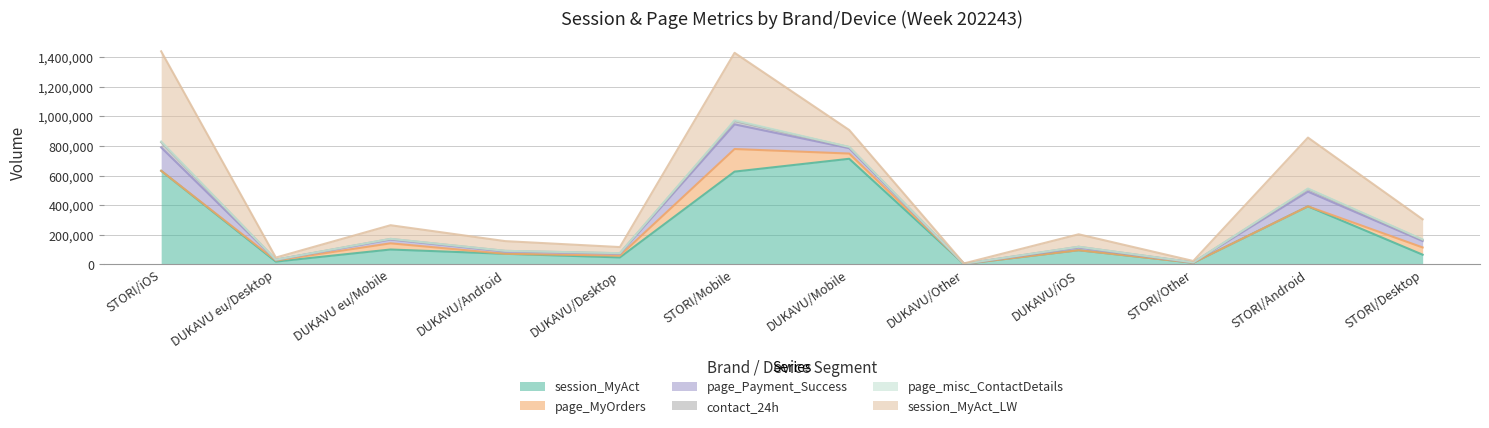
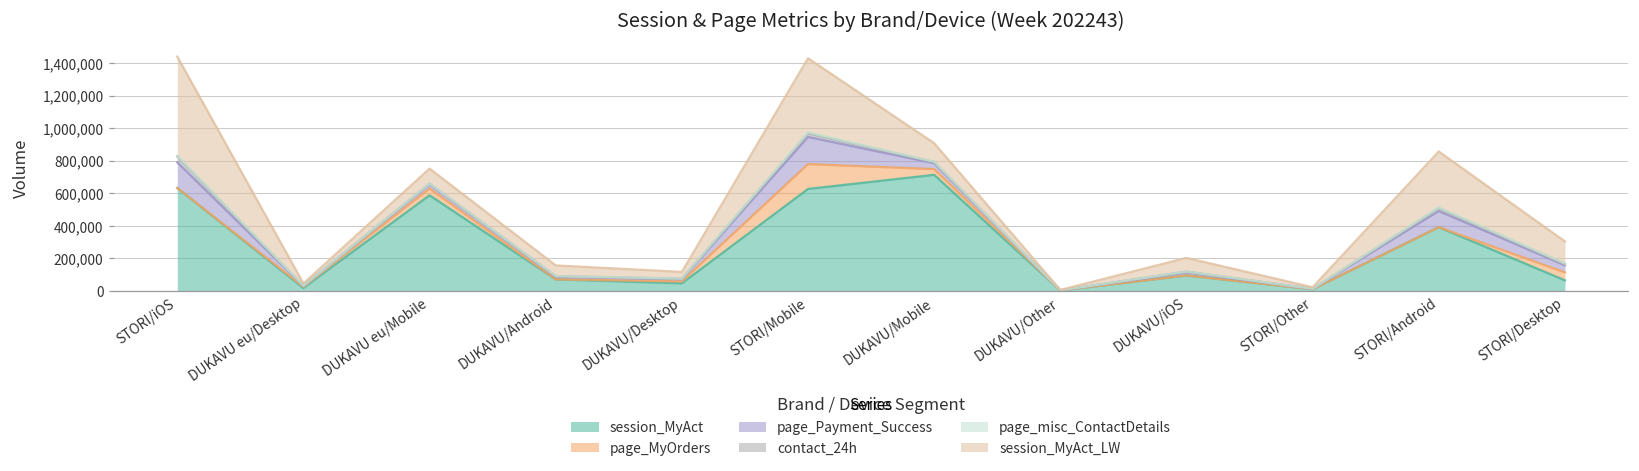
session_MyAct, DUKAVU eu/Mobile: 100,000 -> 590,000
